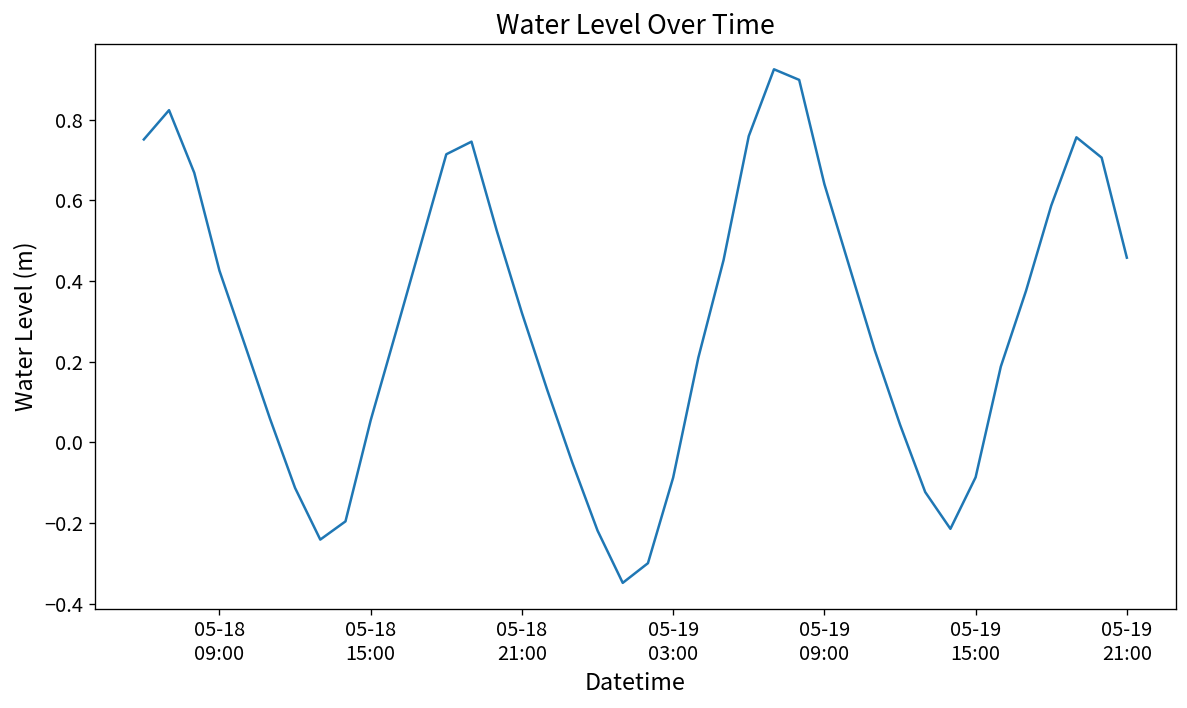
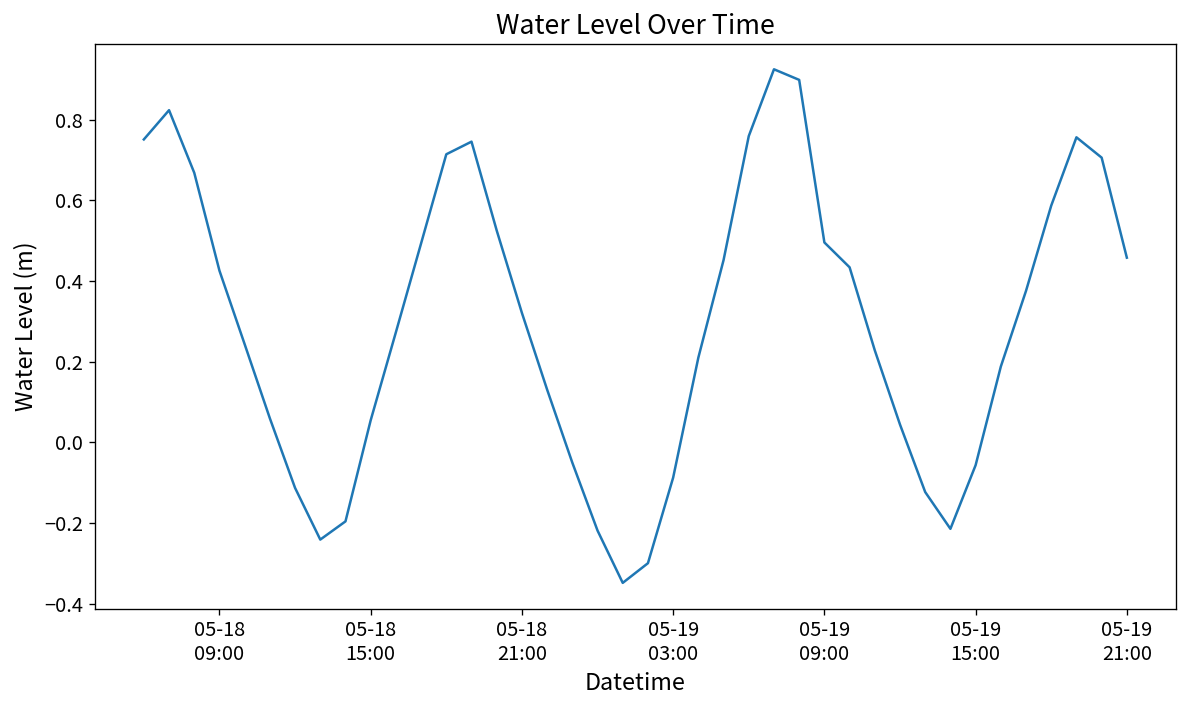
05-19 09:00: 0.64 -> 0.50
05-19 15:00: -0.09 -> -0.06
